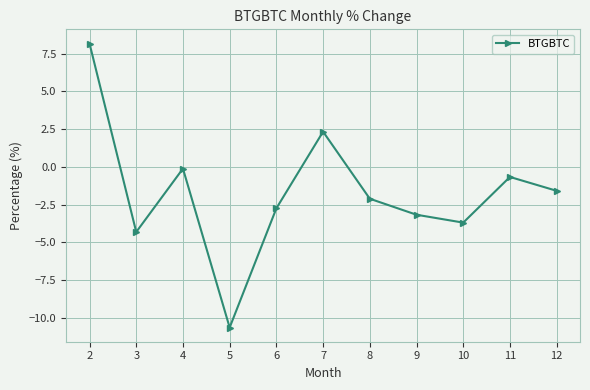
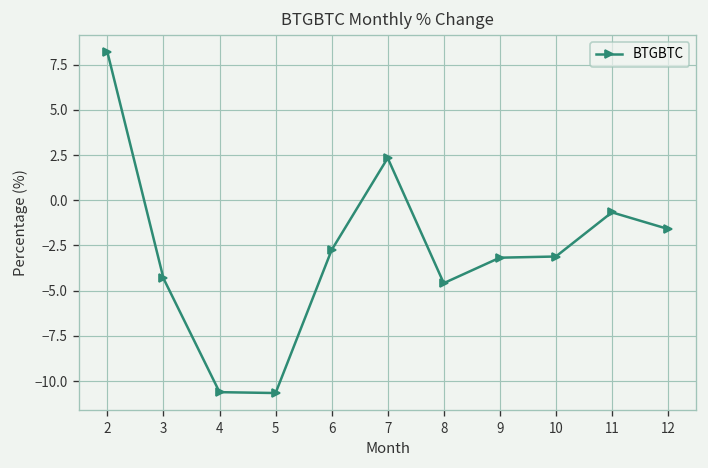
4: -0.1 -> -10.6
8: -2.1 -> -4.6
10: -3.7 -> -3.1
